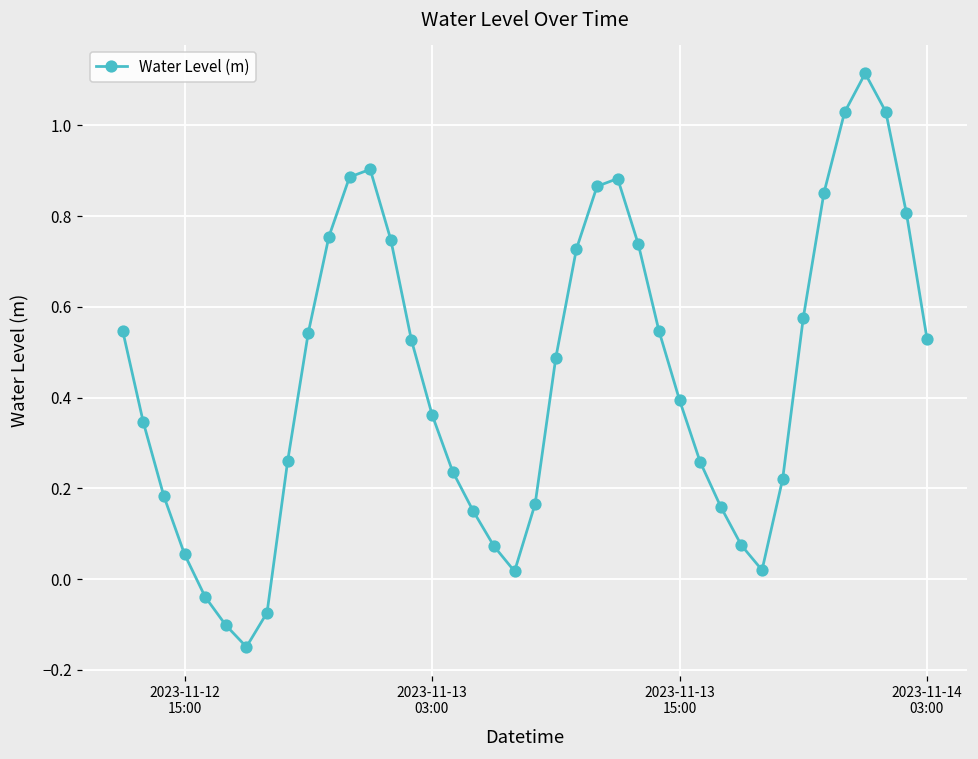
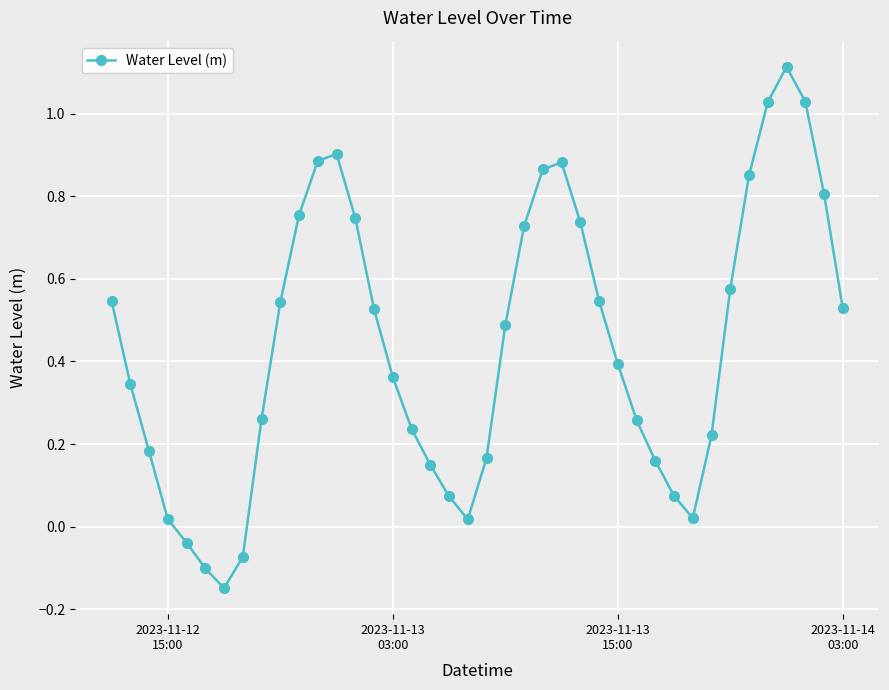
2023-11-12 15:00: 0.05 -> 0.02
